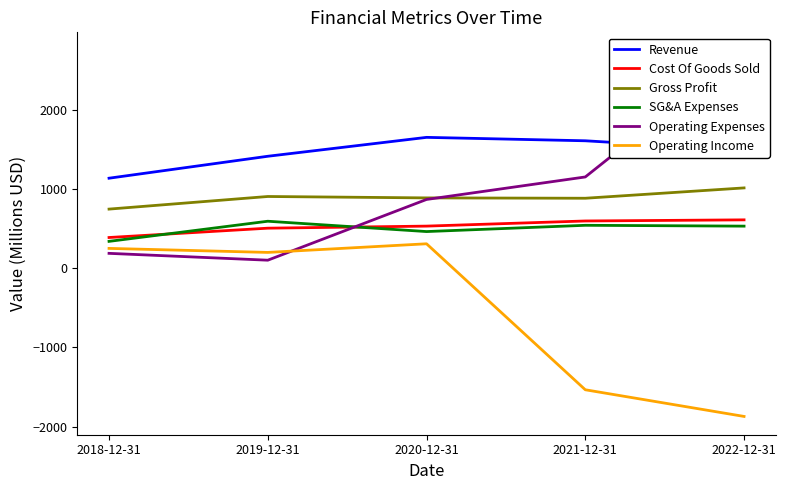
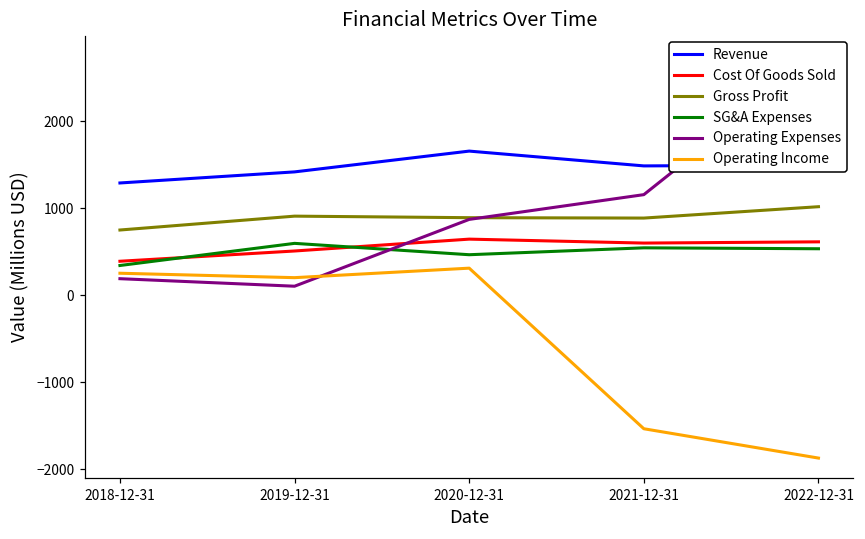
Revenue, 2018-12-31: 1100 -> 1300
Cost Of Goods Sold, 2020-12-31: 500 -> 600
Revenue, 2021-12-31: 1600 -> 1500
